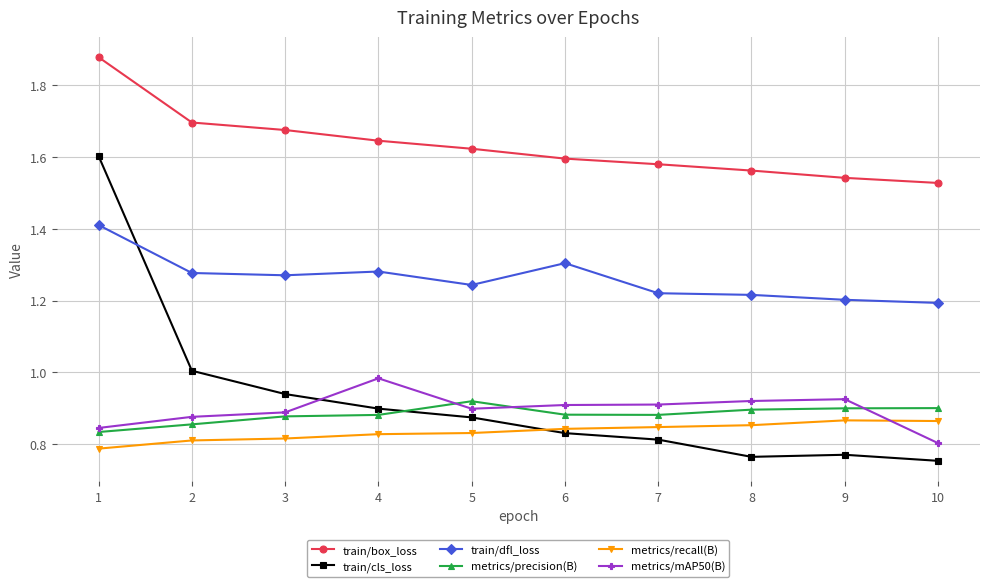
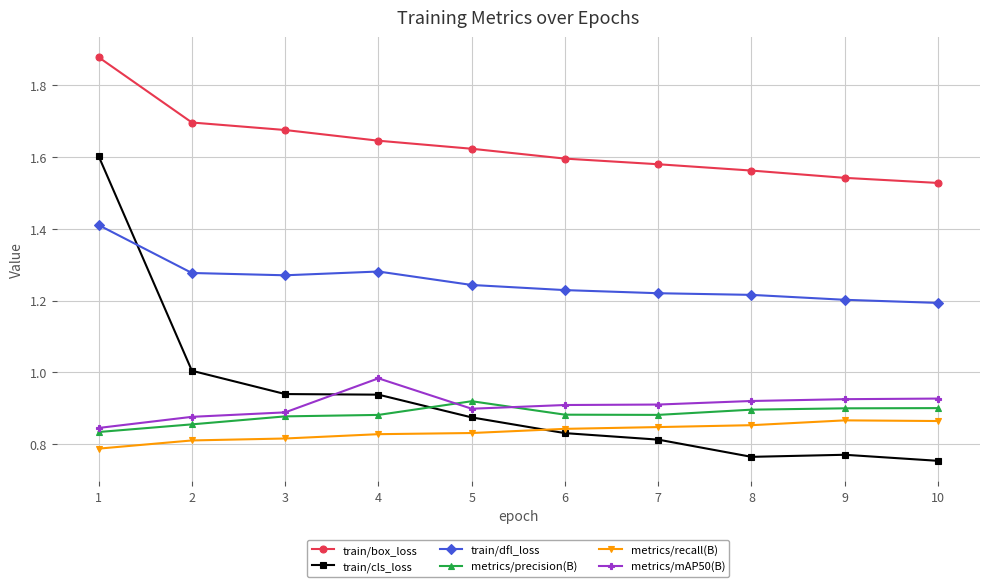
train/cls_loss, 4: 0.90 -> 0.94
train/dfl_loss, 6: 1.30 -> 1.23
metrics/mAP50(B), 10: 0.80 -> 0.93
